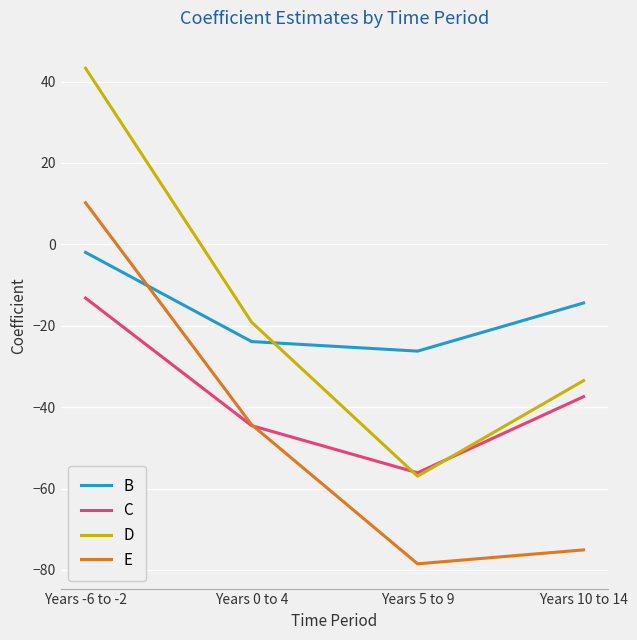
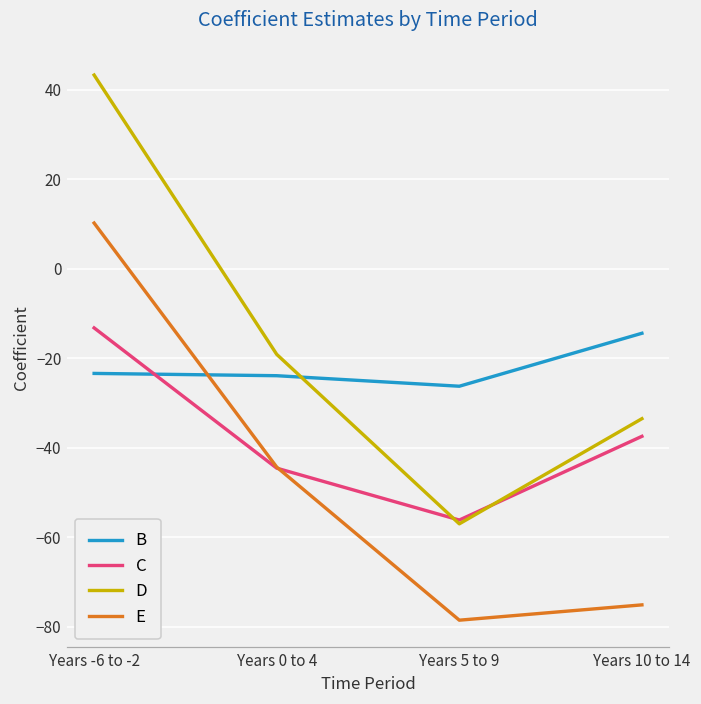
B, Years -6 to -2: -2 -> -23
